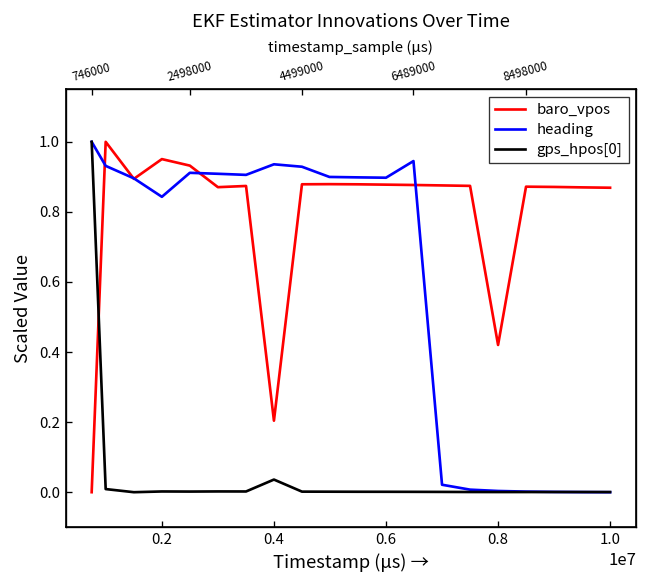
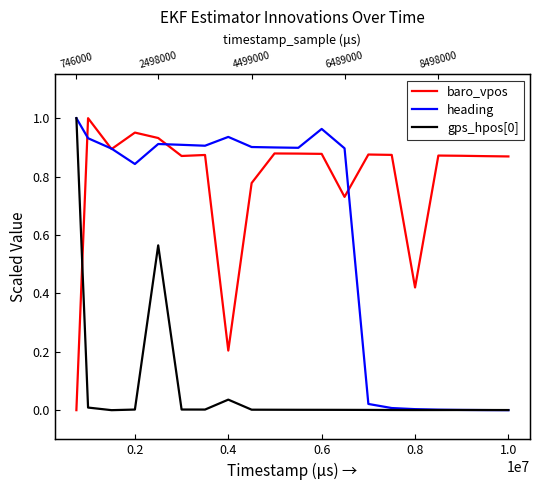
gps_hpos[0], 2498000: 0.00 -> 0.56
baro_vpos, 4499000: 0.88 -> 0.78
heading, 4499000: 0.93 -> 0.90
heading, 0.6: 0.90 -> 0.96
baro_vpos, 6489000: 0.88 -> 0.73
heading, 6489000: 0.95 -> 0.90
